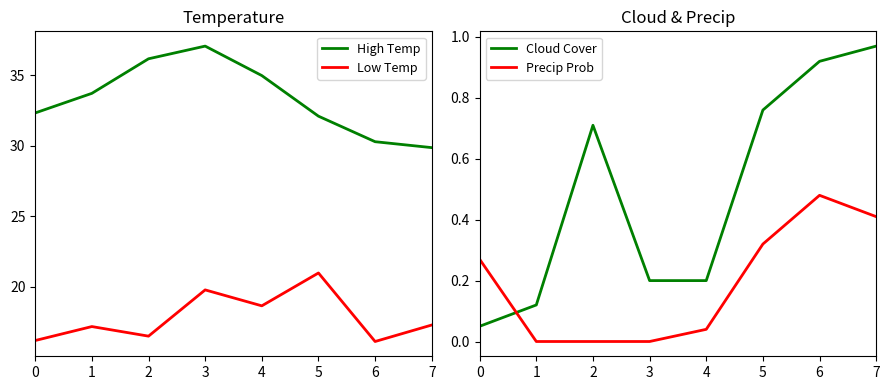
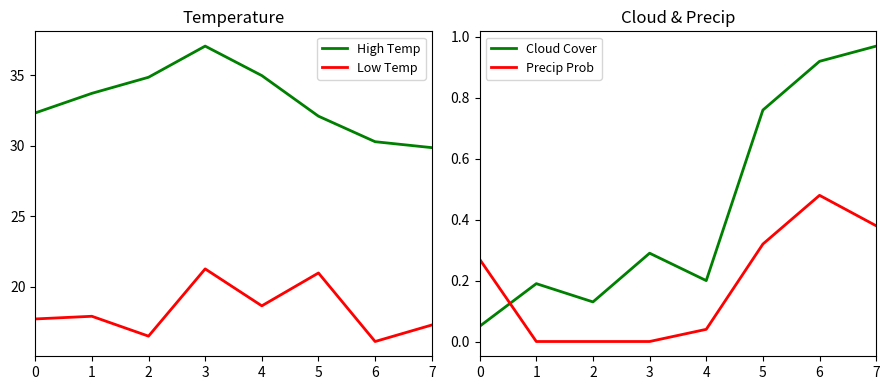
Temperature, Low Temp, 0: 16.2 -> 17.7
Temperature, Low Temp, 1: 17.2 -> 17.9
Temperature, High Temp, 2: 36.2 -> 34.9
Temperature, Low Temp, 3: 19.8 -> 21.3
Cloud & Precip, Cloud Cover, 1: 0.12 -> 0.19
Cloud & Precip, Cloud Cover, 2: 0.71 -> 0.13
Cloud & Precip, Cloud Cover, 3: 0.20 -> 0.29
Cloud & Precip, Precip Prob, 7: 0.41 -> 0.38
